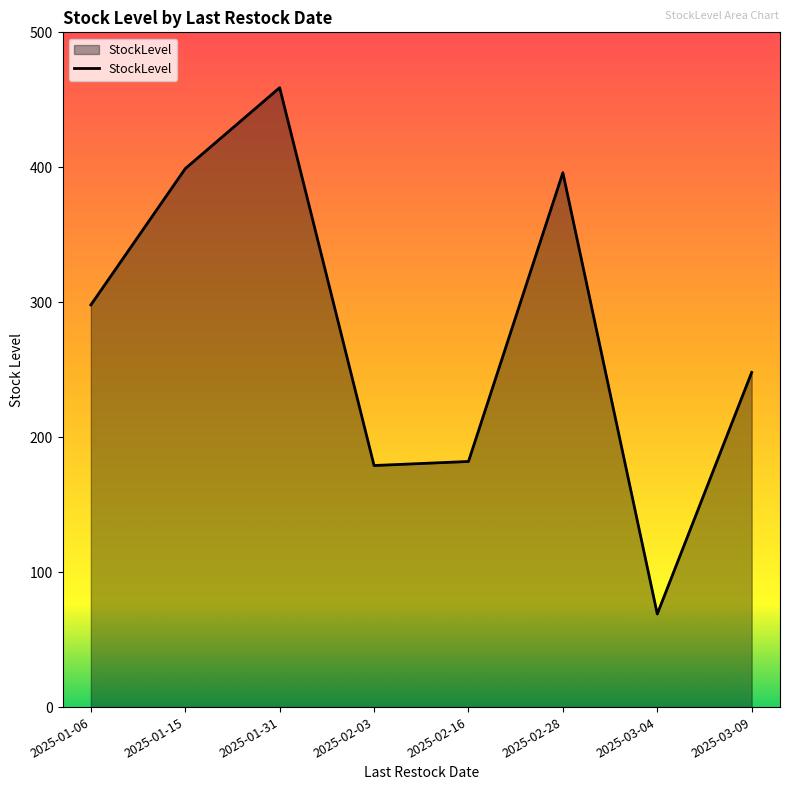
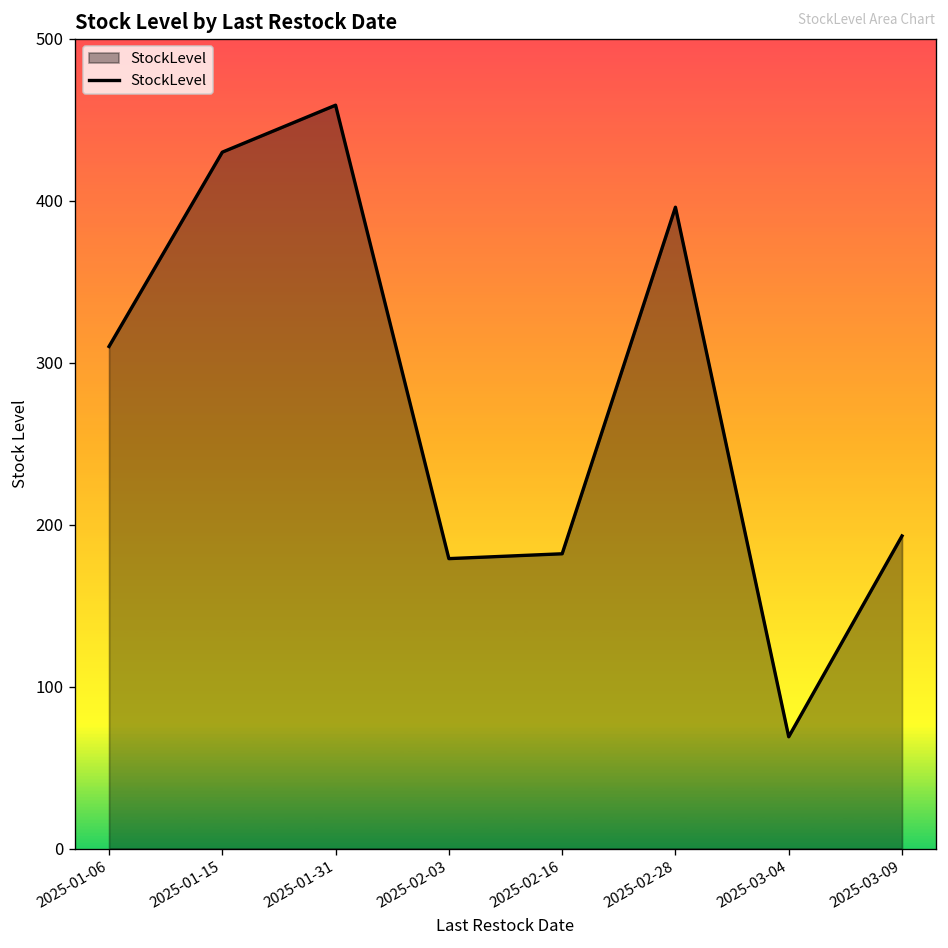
2025-01-06: 298 -> 310
2025-01-15: 399 -> 430
2025-03-09: 248 -> 193
